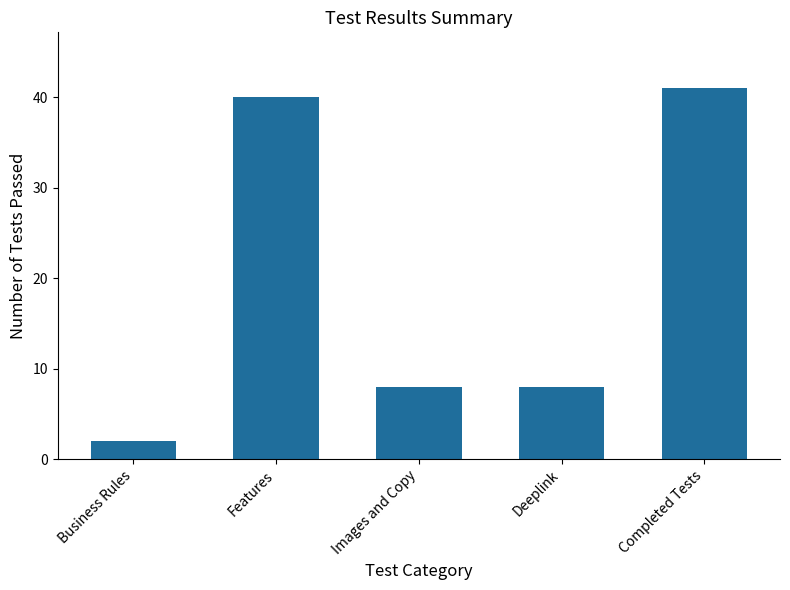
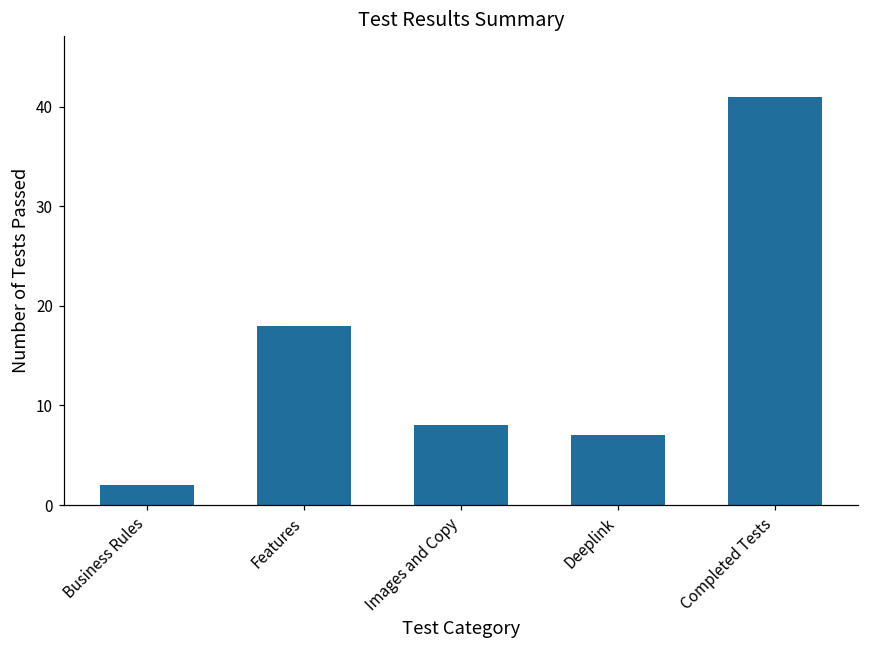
Features: 40 -> 18
Deeplink: 8 -> 7
